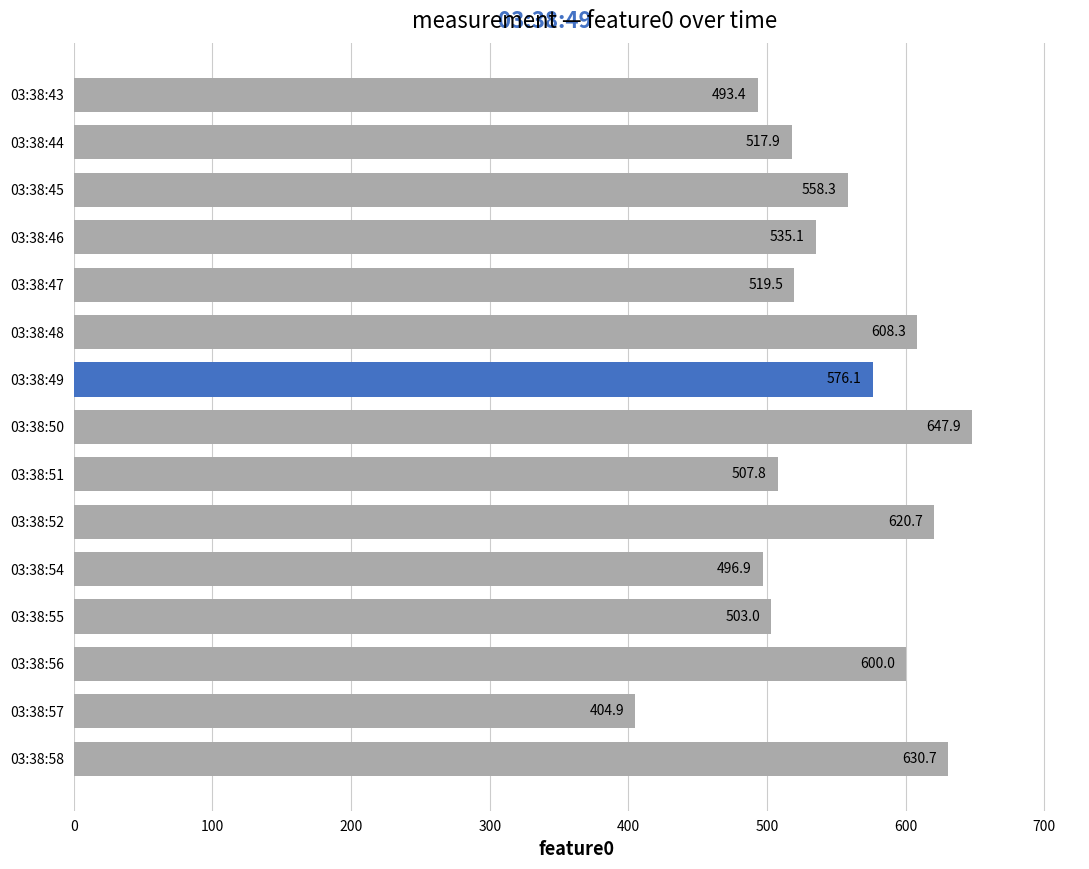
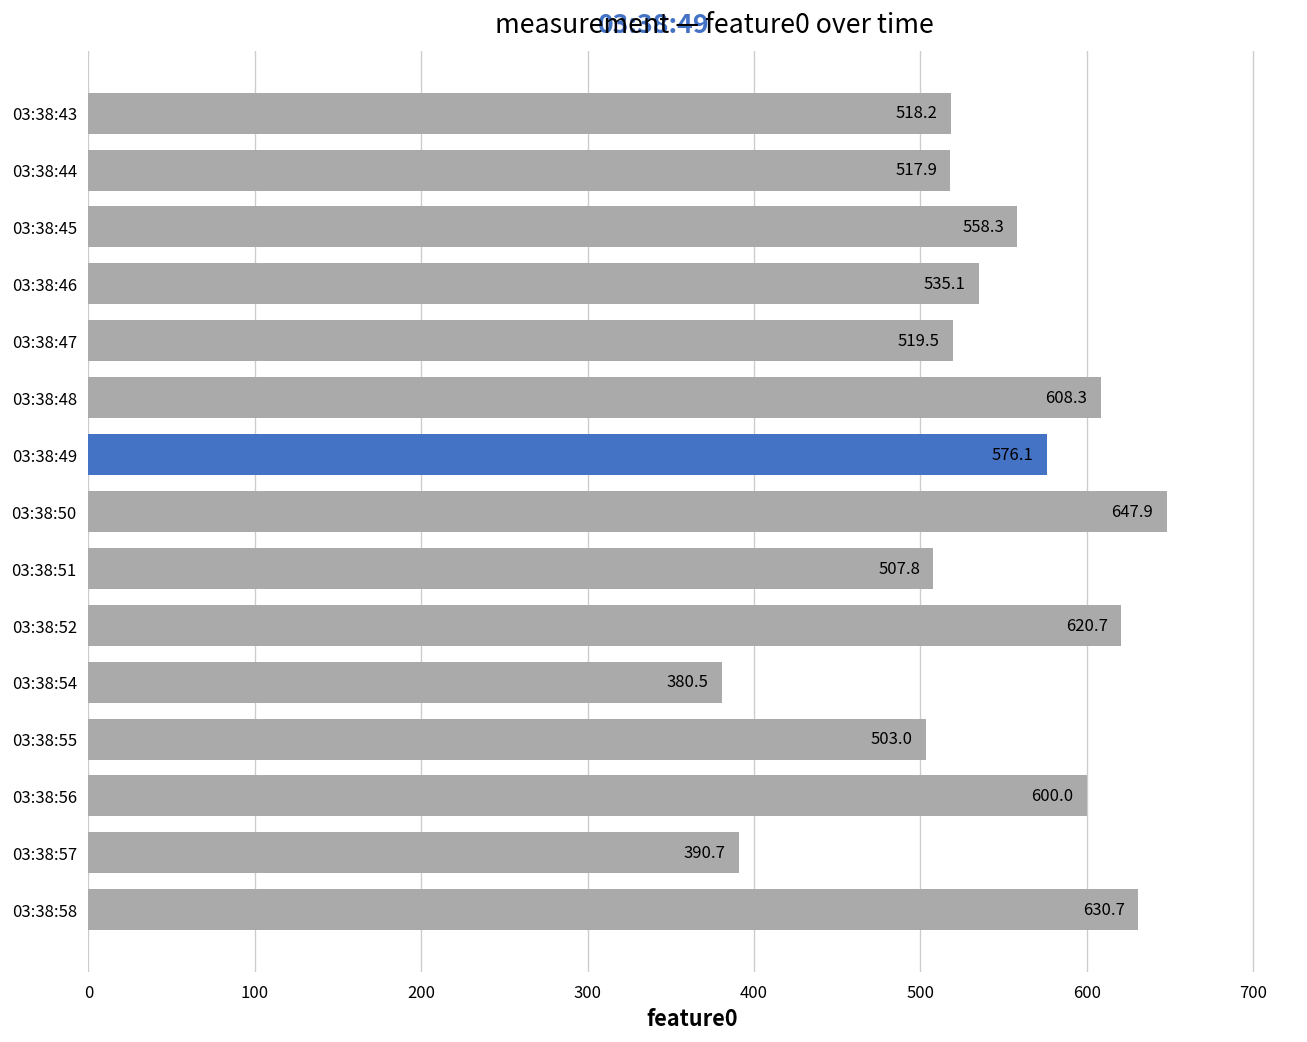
03:38:43: 493.4 -> 518.2
03:38:54: 496.9 -> 380.5
03:38:57: 404.9 -> 390.7
